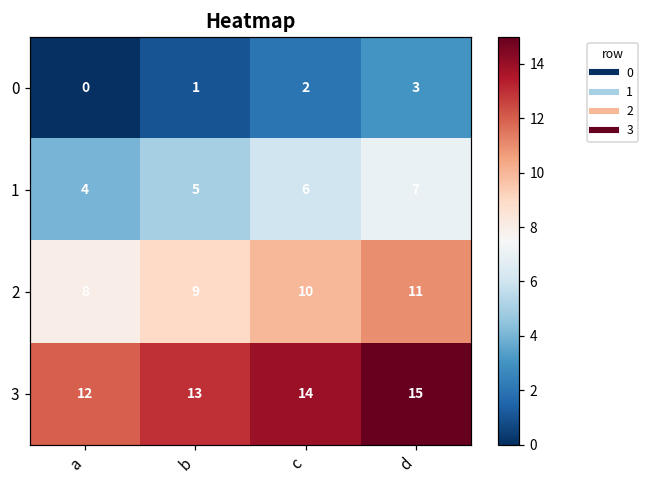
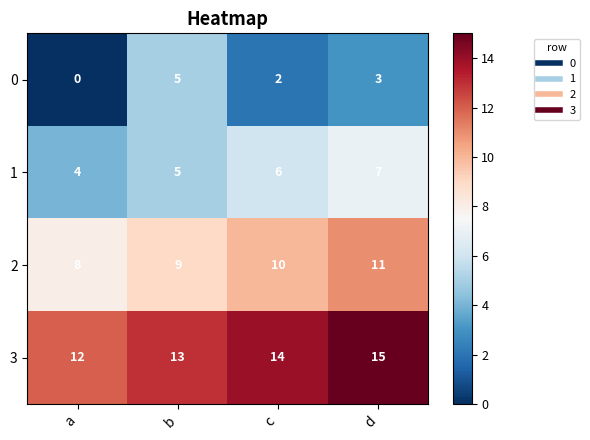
0, b: 1 -> 5
